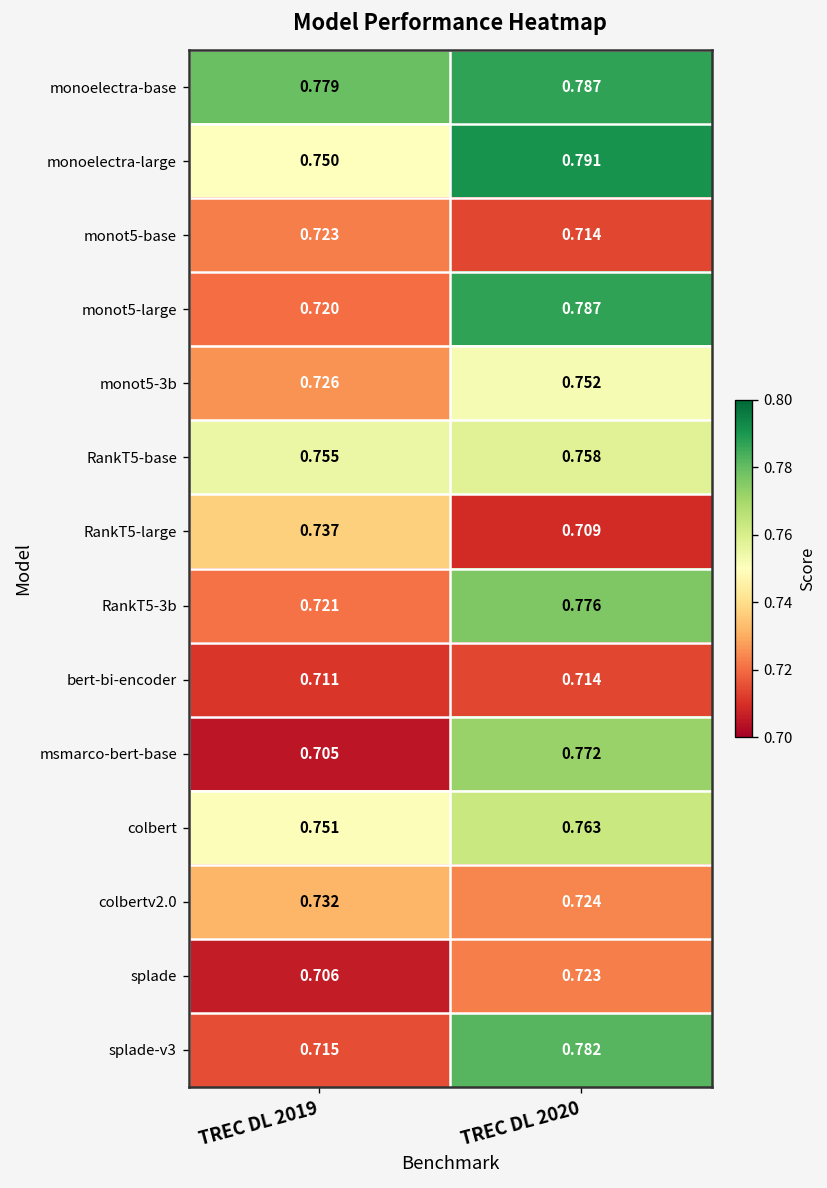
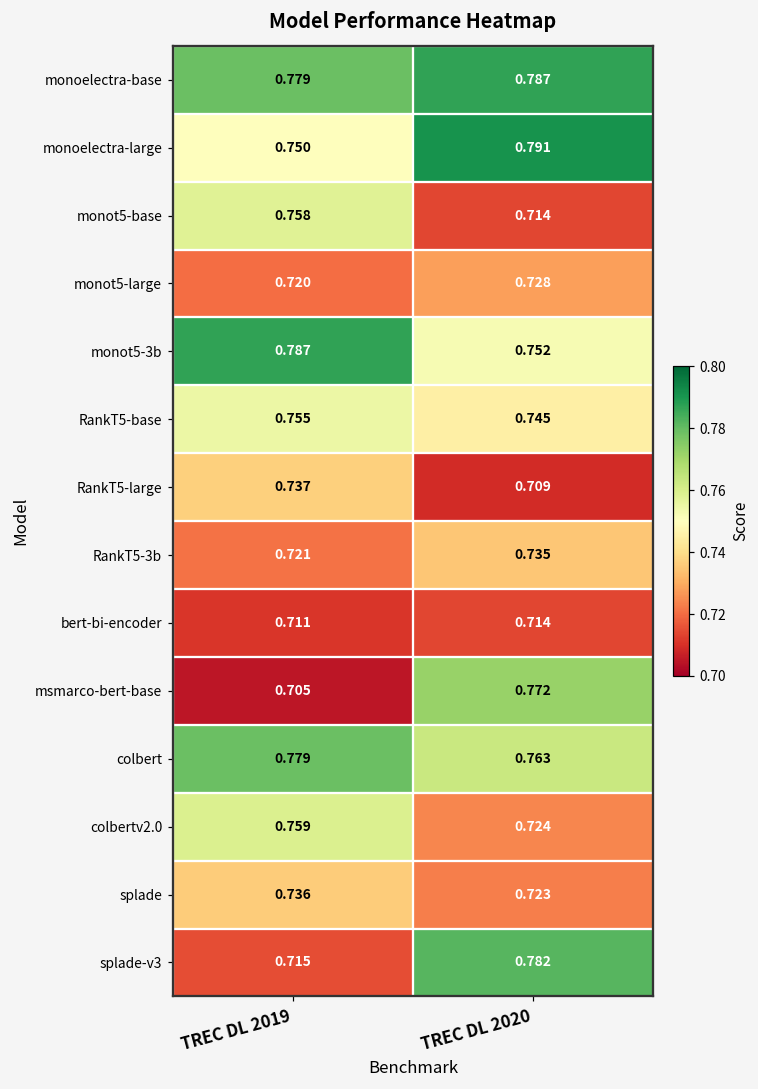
monot5-base, TREC DL 2019: 0.723 -> 0.758
monot5-large, TREC DL 2020: 0.787 -> 0.728
monot5-3b, TREC DL 2019: 0.726 -> 0.787
RankT5-base, TREC DL 2020: 0.758 -> 0.745
RankT5-3b, TREC DL 2020: 0.776 -> 0.735
colbert, TREC DL 2019: 0.751 -> 0.779
colbertv2.0, TREC DL 2019: 0.732 -> 0.759
splade, TREC DL 2019: 0.706 -> 0.736
